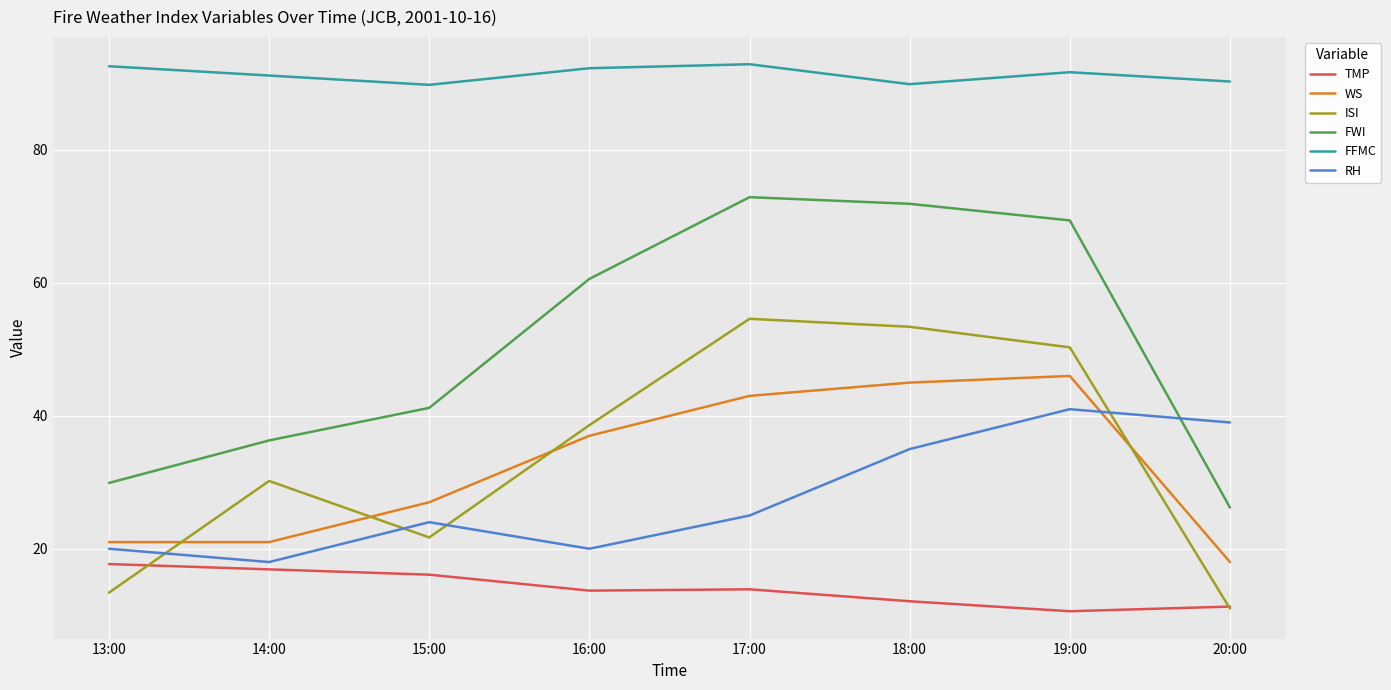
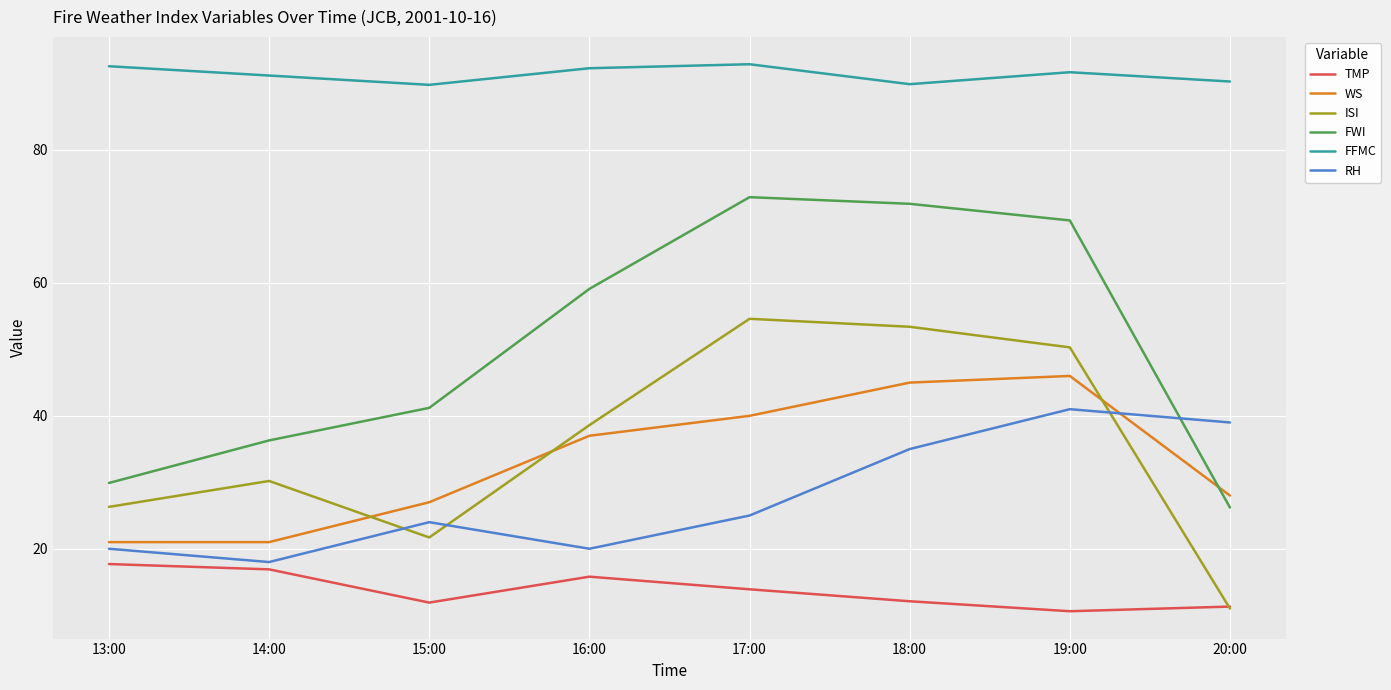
ISI, 13:00: 13 -> 26
TMP, 15:00: 16 -> 12
TMP, 16:00: 14 -> 16
FWI, 16:00: 61 -> 59
WS, 17:00: 43 -> 40
WS, 20:00: 18 -> 28
